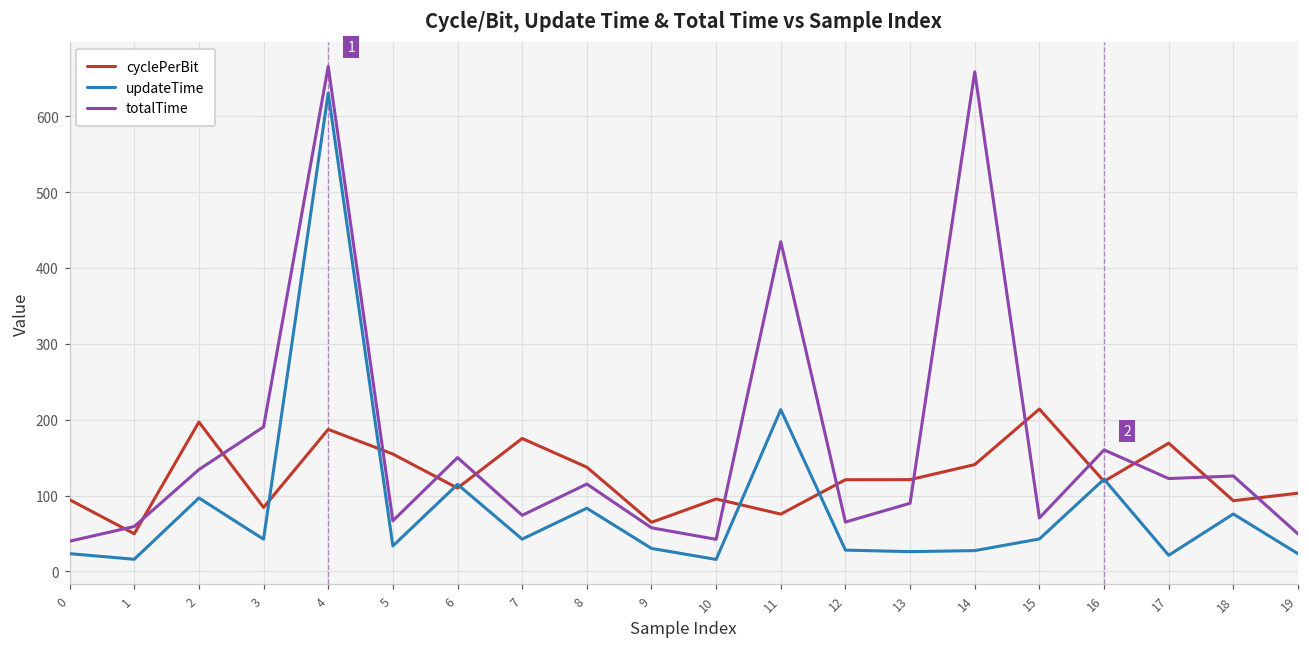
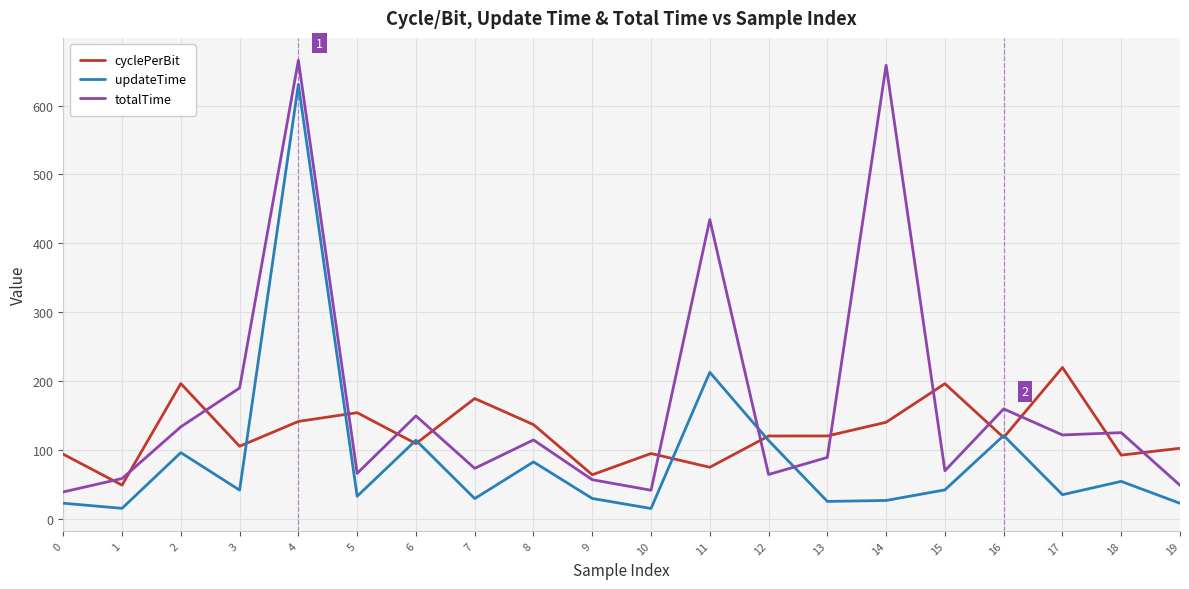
cyclePerBit, 3: 80 -> 110
cyclePerBit, 4: 190 -> 140
updateTime, 7: 40 -> 30
updateTime, 12: 30 -> 110
cyclePerBit, 15: 210 -> 200
cyclePerBit, 17: 170 -> 220
updateTime, 17: 20 -> 40
updateTime, 18: 80 -> 60
